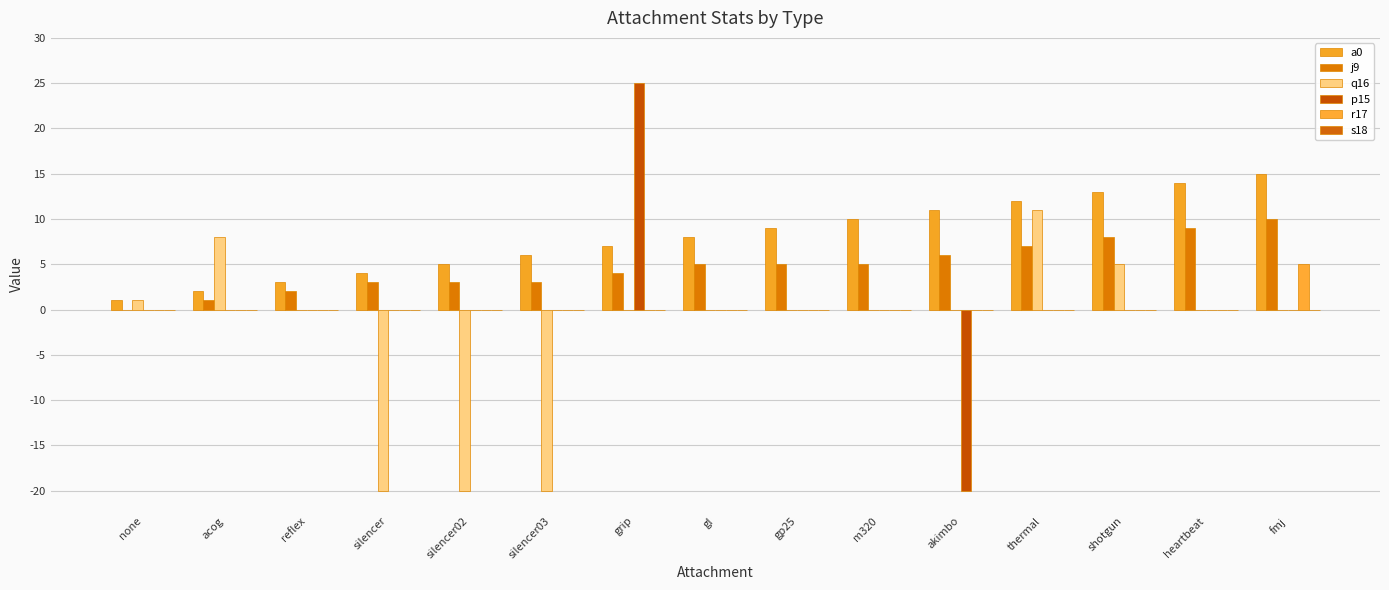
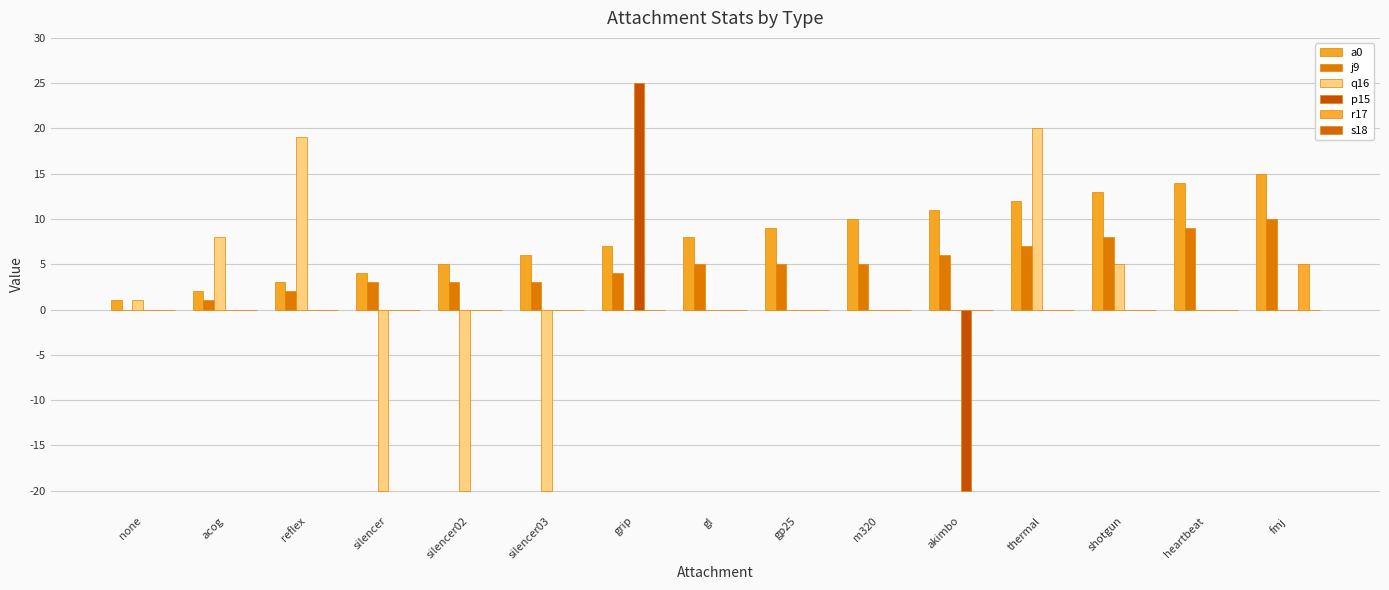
q16, reflex: 0 -> 19
q16, thermal: 11 -> 20
